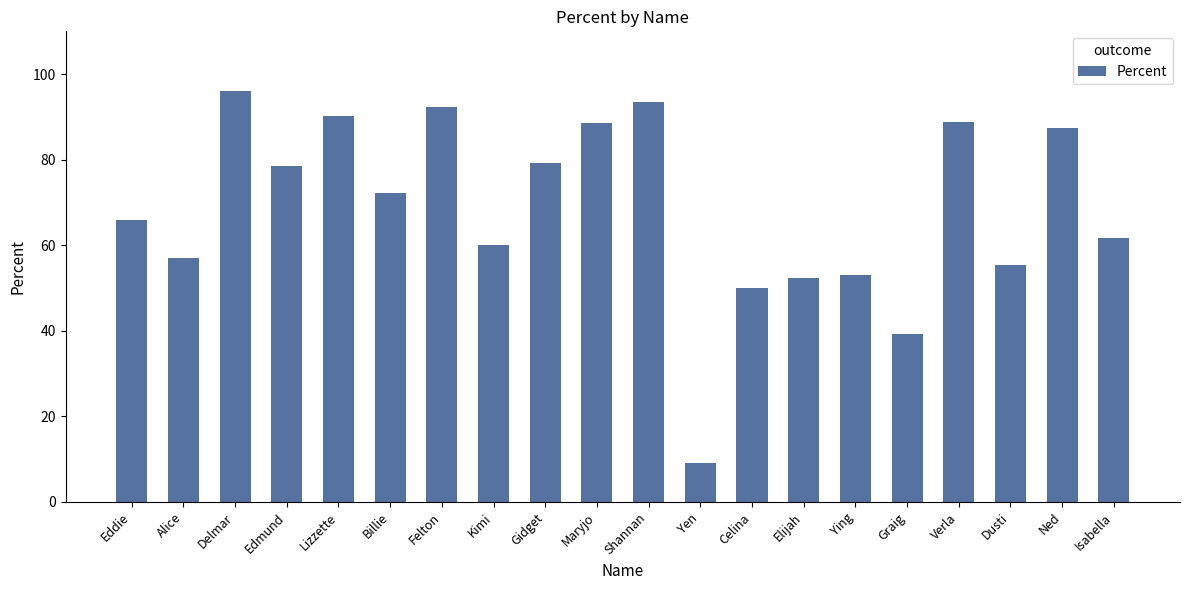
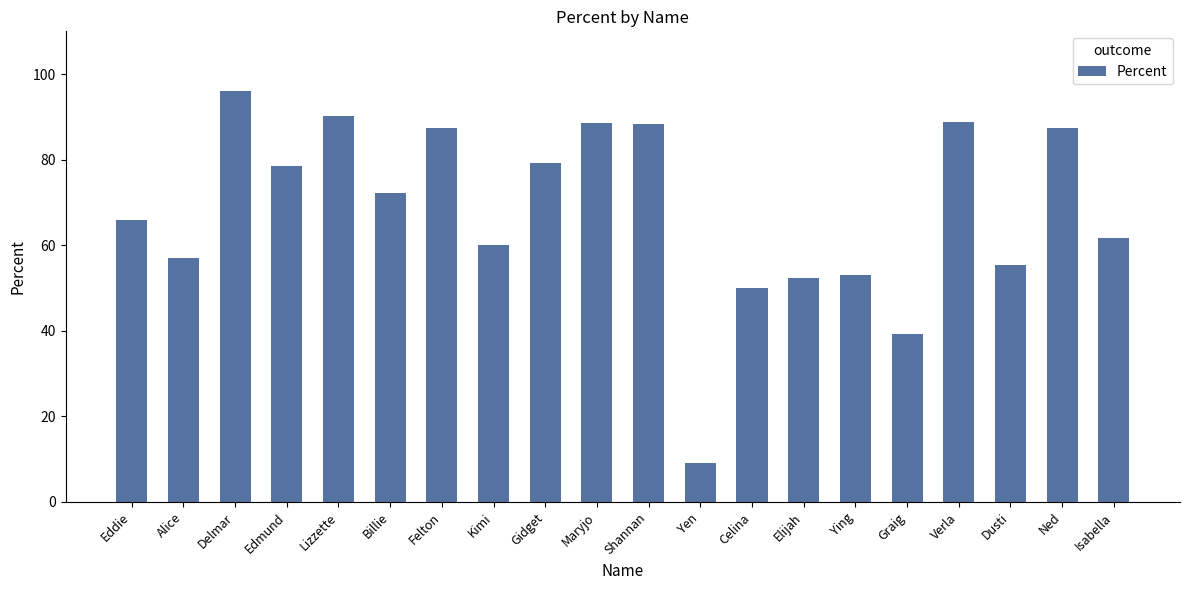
Felton: 92 -> 87
Shannan: 94 -> 88
